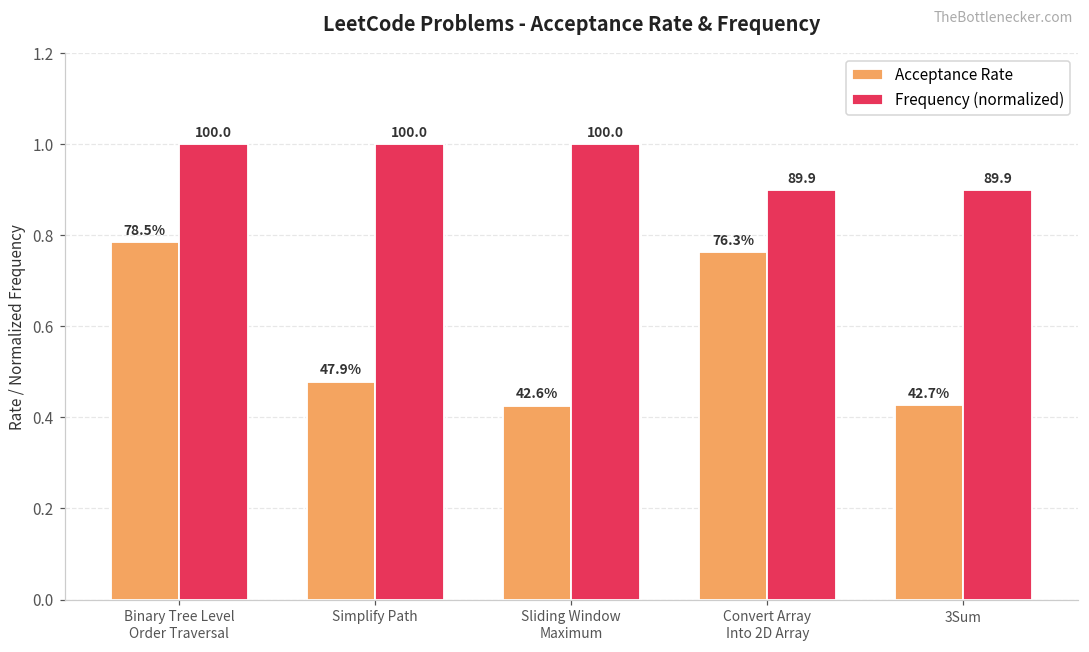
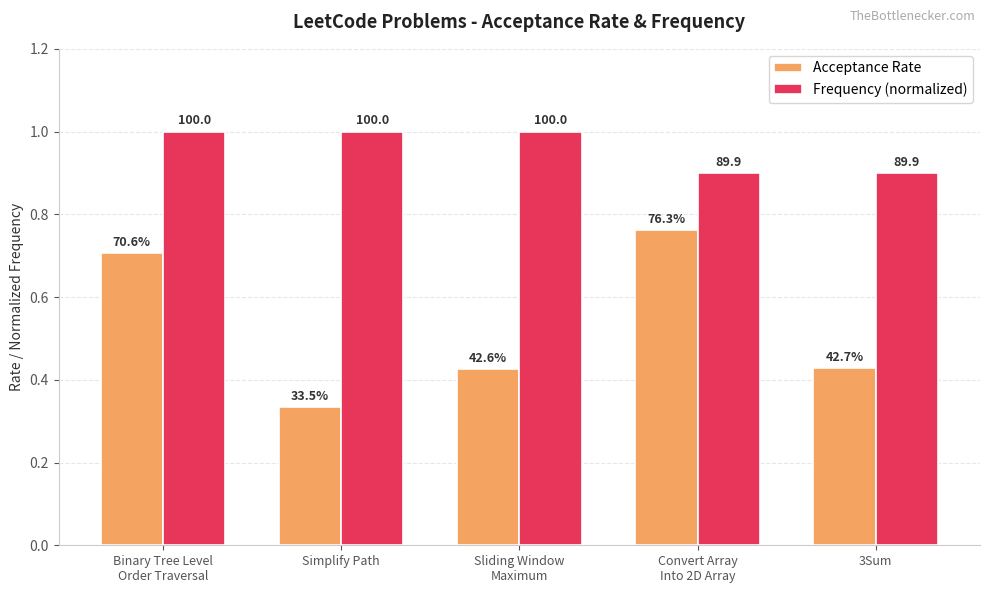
Acceptance Rate, Binary Tree Level Order Traversal: 78.5% -> 70.6%
Acceptance Rate, Simplify Path: 47.9% -> 33.5%
